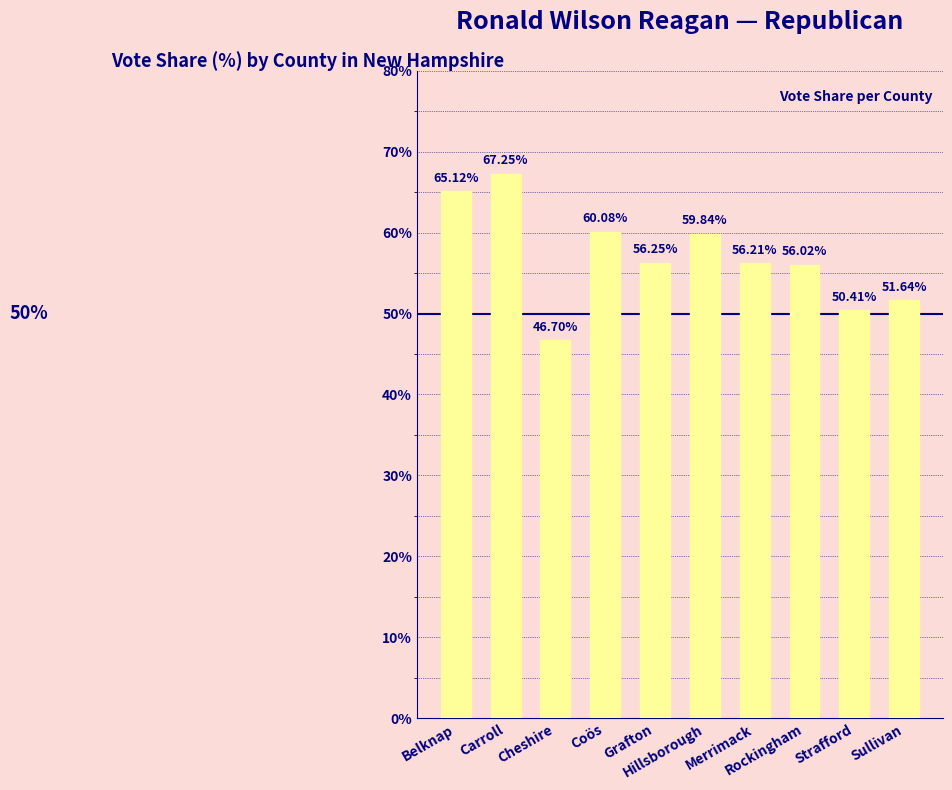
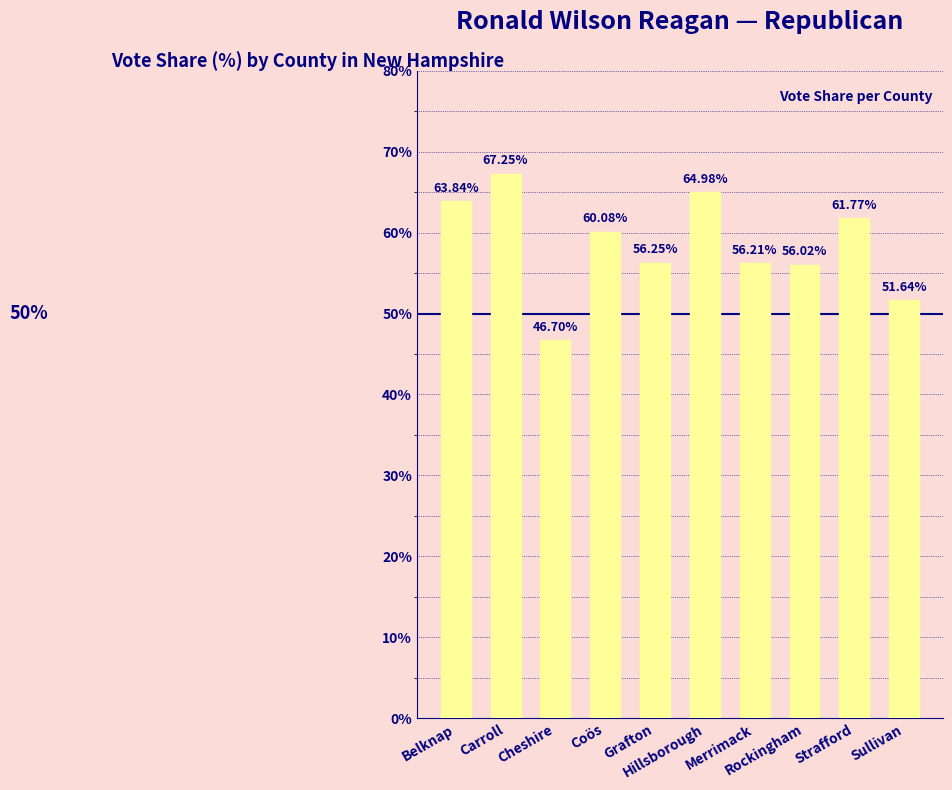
Belknap: 65.12% -> 63.84%
Hillsborough: 59.84% -> 64.98%
Strafford: 50.41% -> 61.77%
